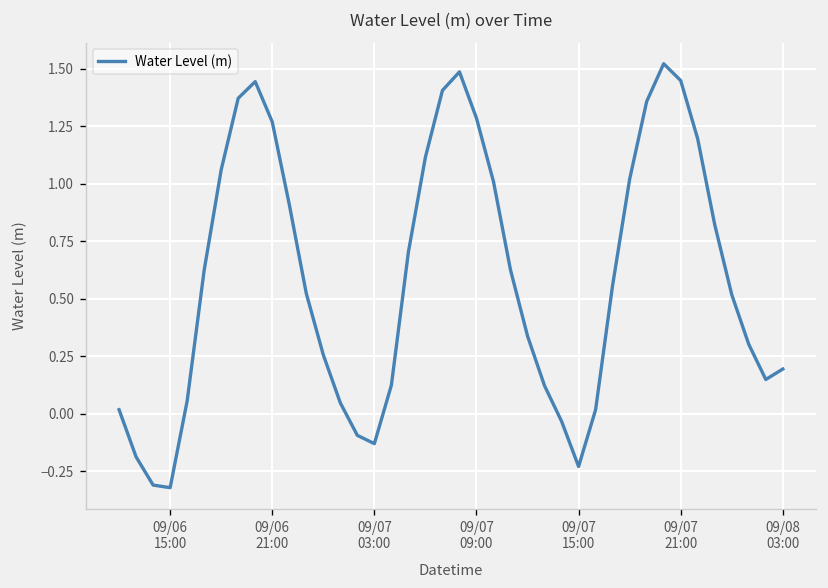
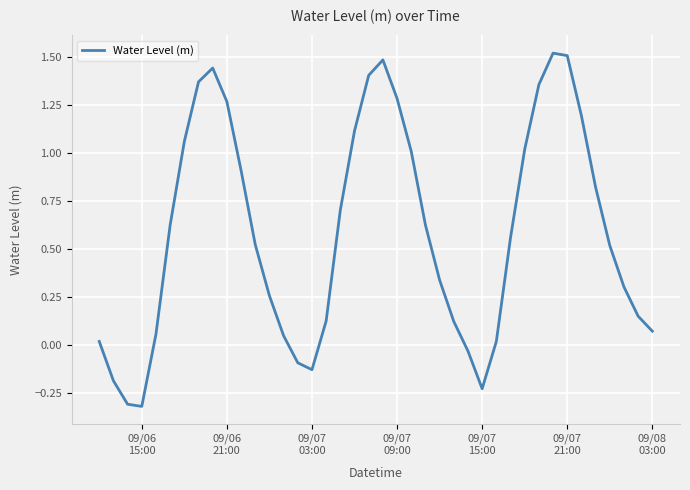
09/07 21:00: 1.45 -> 1.51
09/08 03:00: 0.19 -> 0.07
